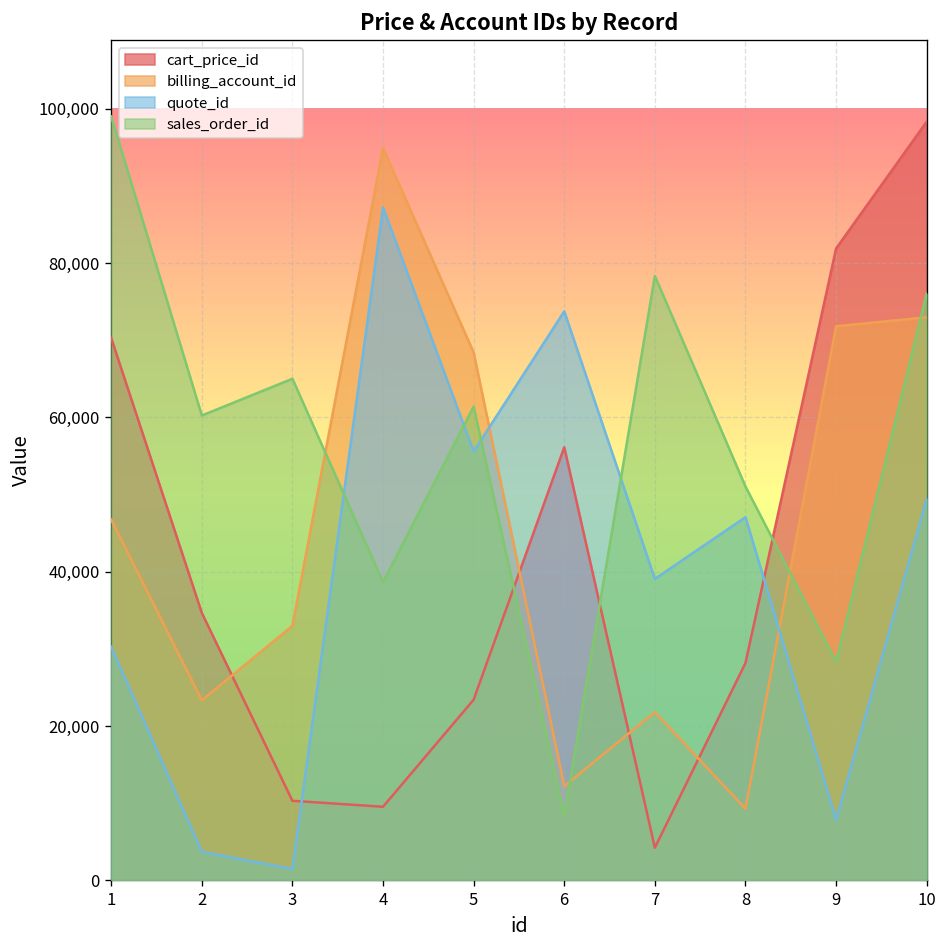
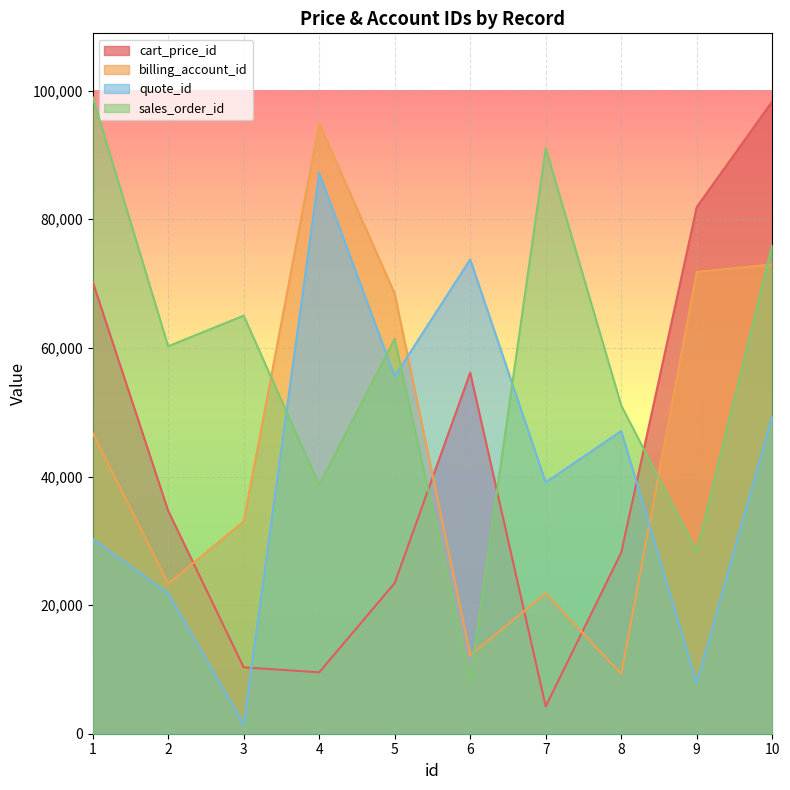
quote_id, 2: 4,000 -> 22,000
sales_order_id, 7: 78,000 -> 91,000
